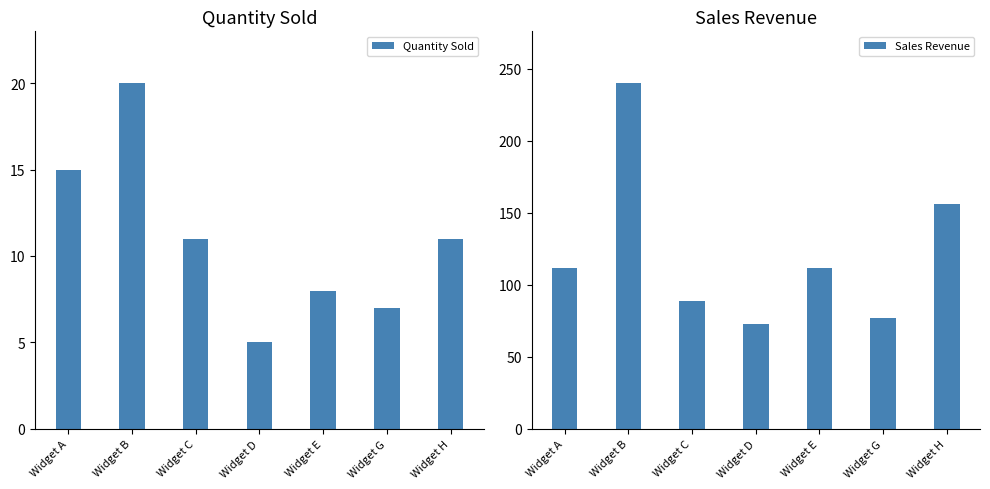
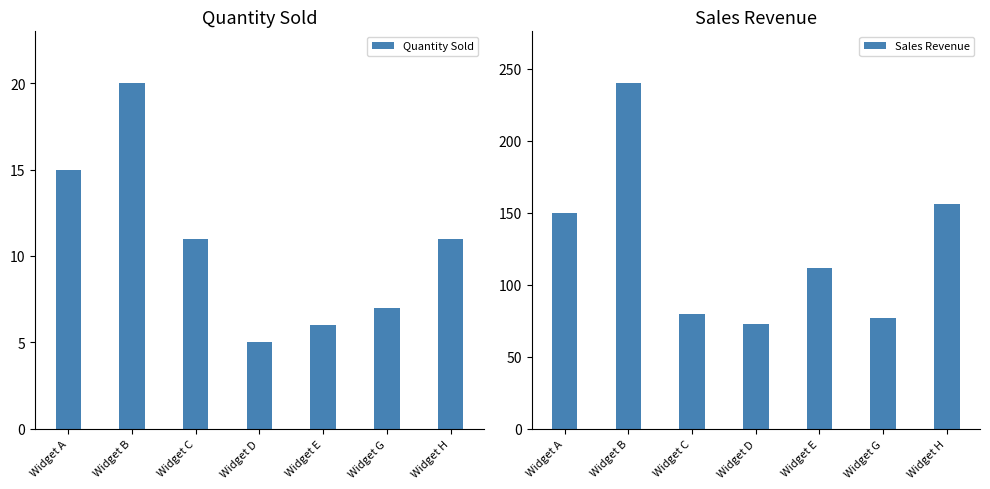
Quantity Sold, Widget E: 8 -> 6
Sales Revenue, Widget A: 112 -> 150
Sales Revenue, Widget C: 89 -> 80
